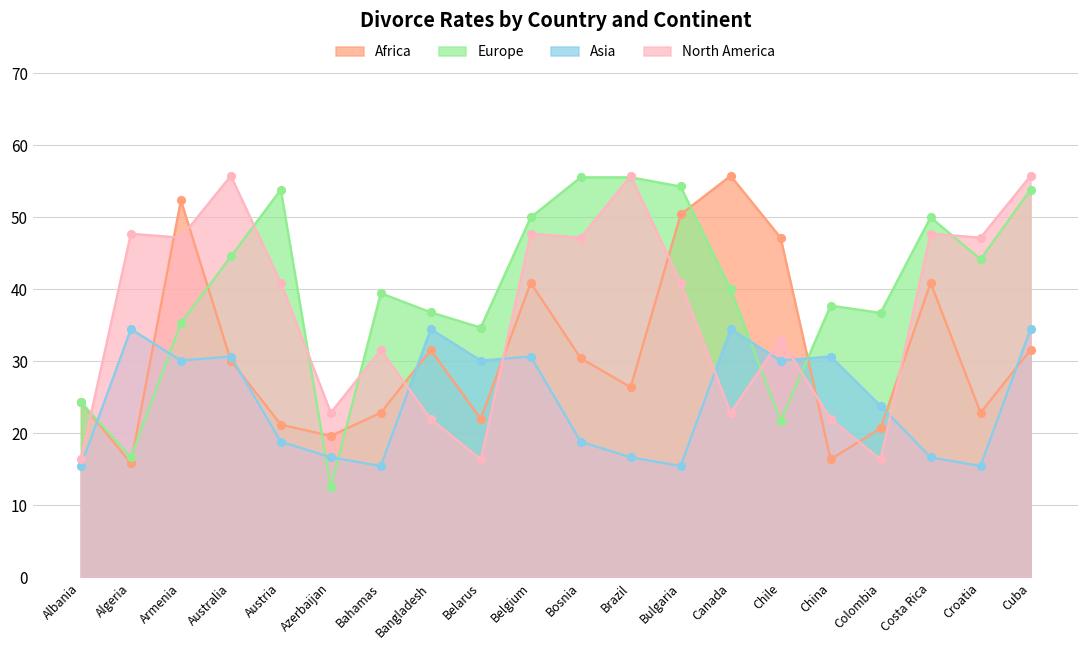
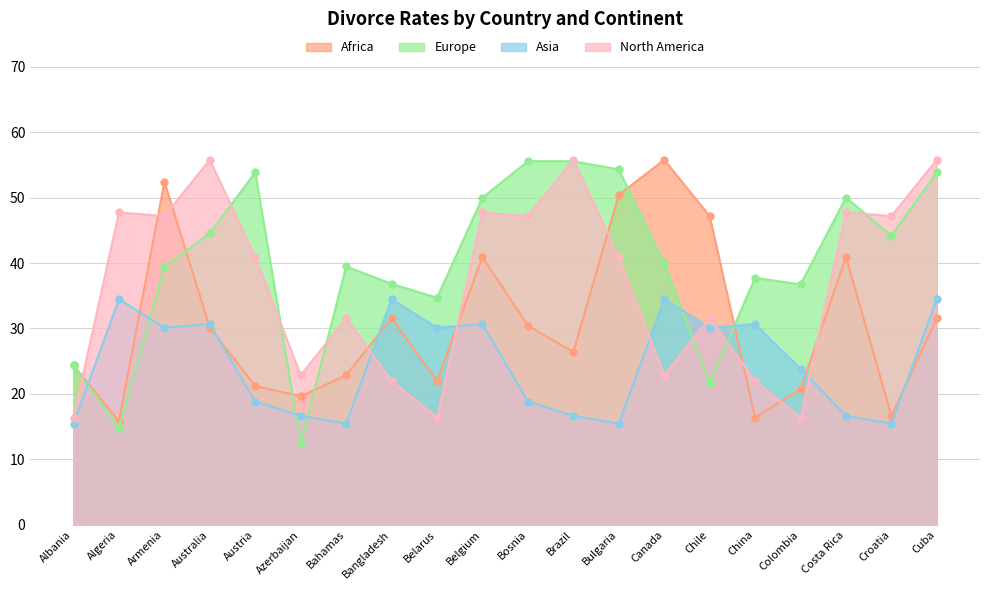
Europe, Algeria: 17 -> 15
Europe, Armenia: 35 -> 39
North America, Chile: 33 -> 32
Africa, Croatia: 23 -> 17
